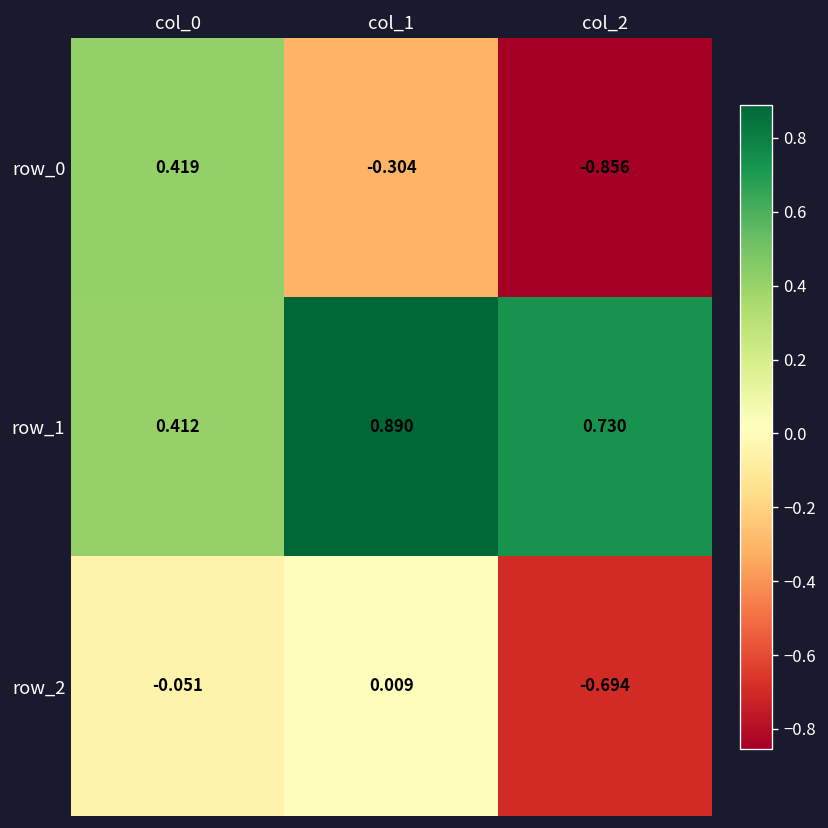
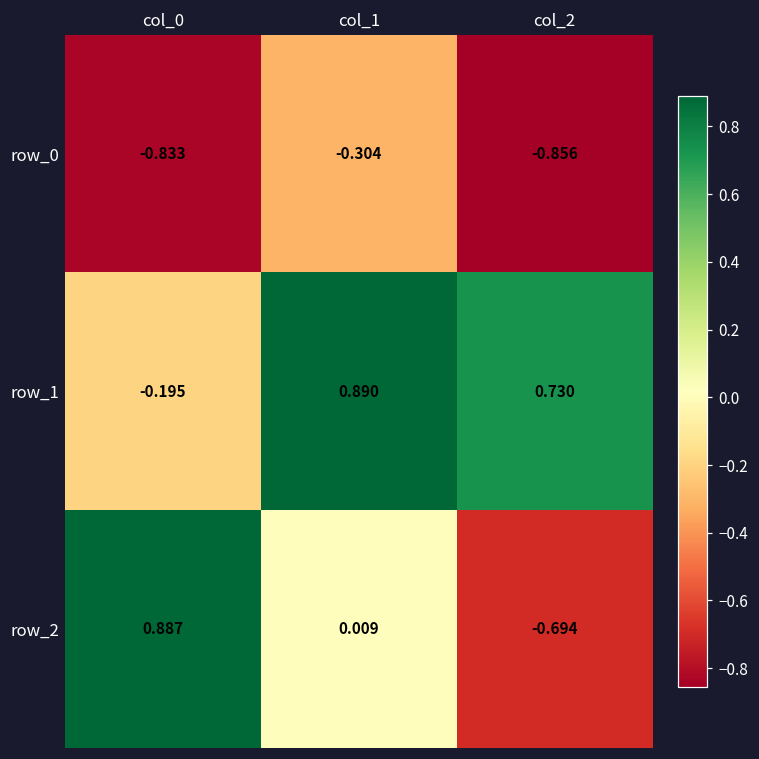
row_0, col_0: 0.419 -> -0.833
row_1, col_0: 0.412 -> -0.195
row_2, col_0: -0.051 -> 0.887
